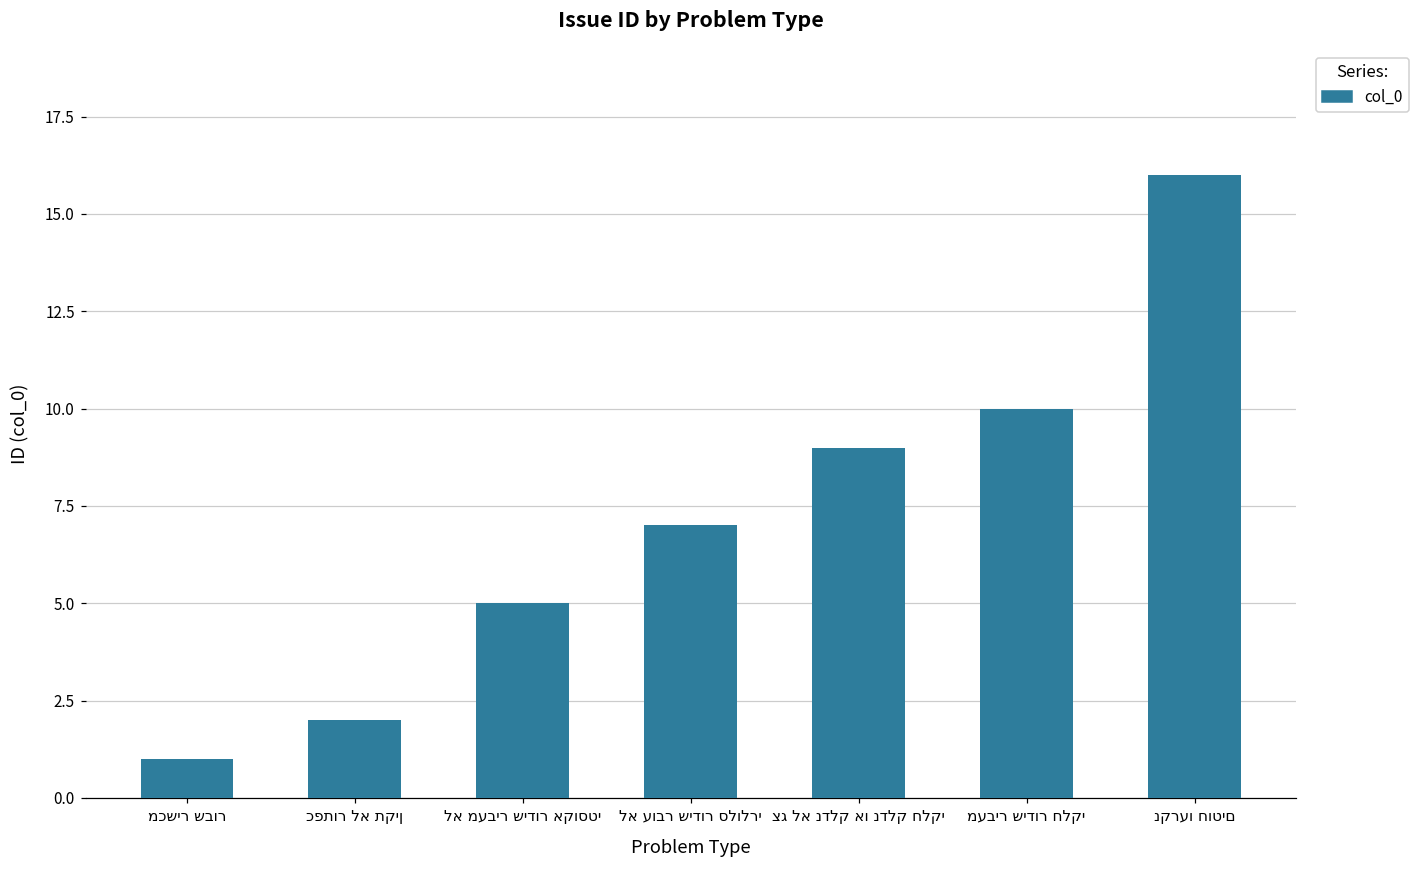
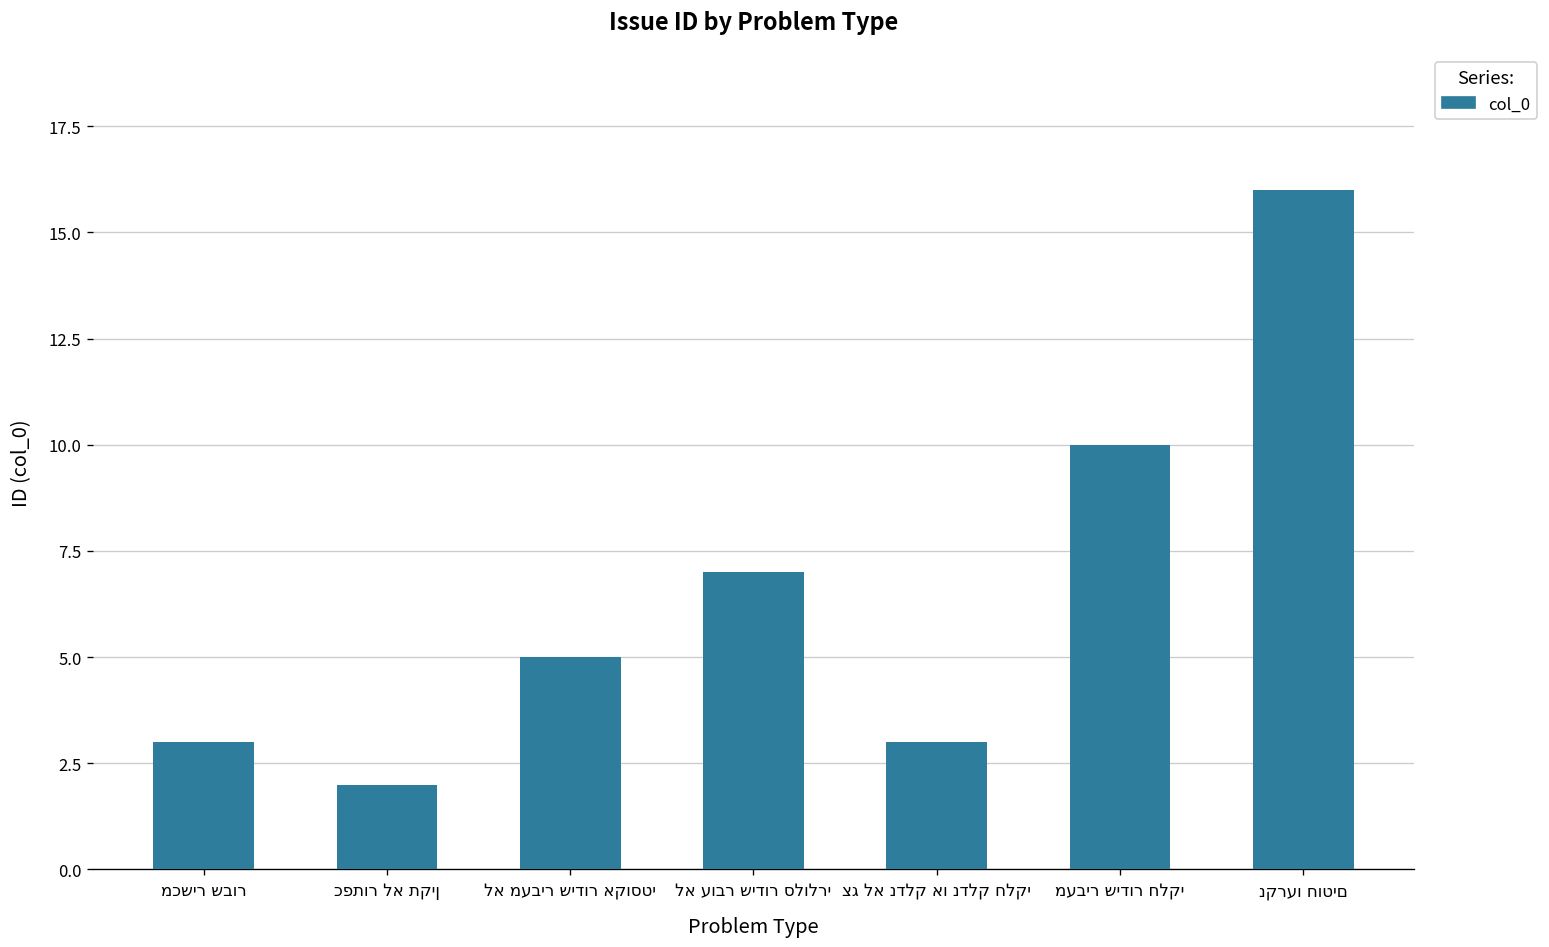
מכשיר שבור: 1 -> 3
צג לא נדלק או נדלק חלקי: 9 -> 3
